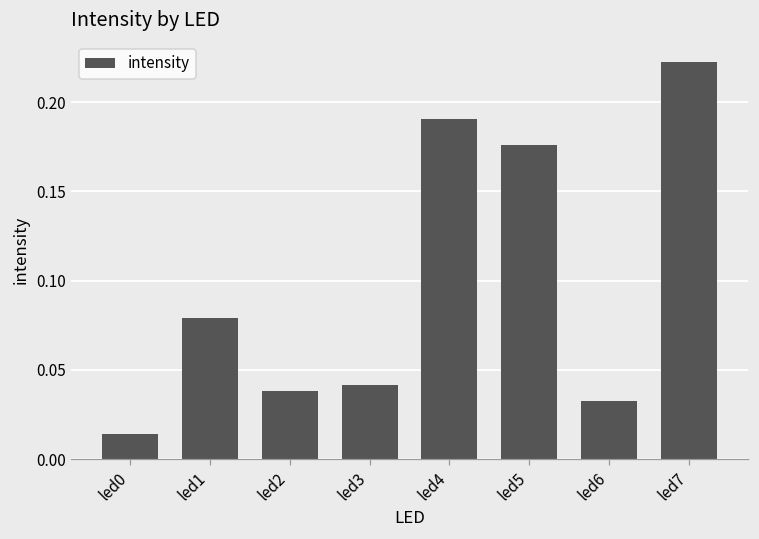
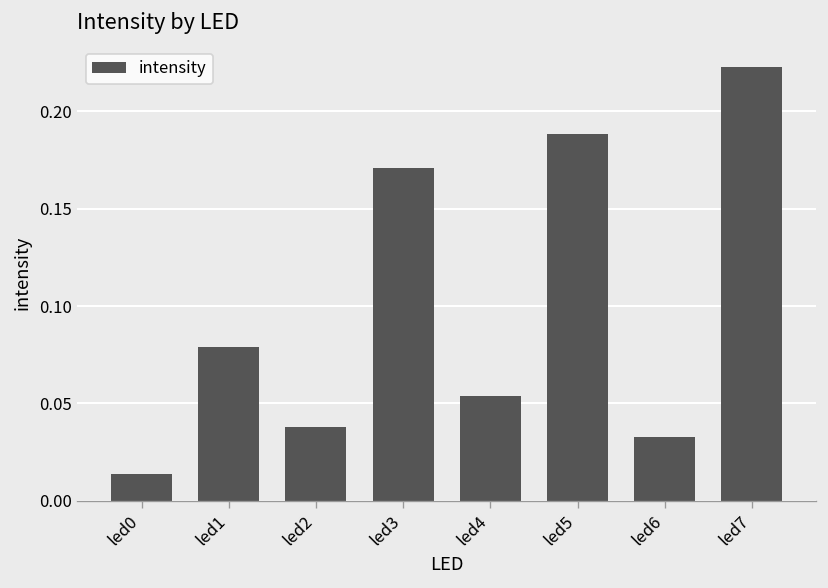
led3: 0.042 -> 0.171
led4: 0.190 -> 0.054
led5: 0.176 -> 0.188
